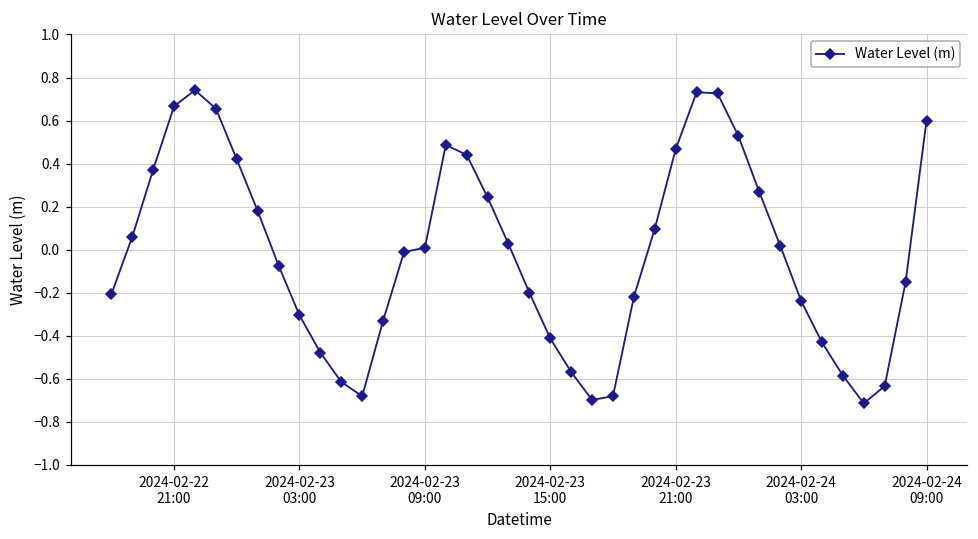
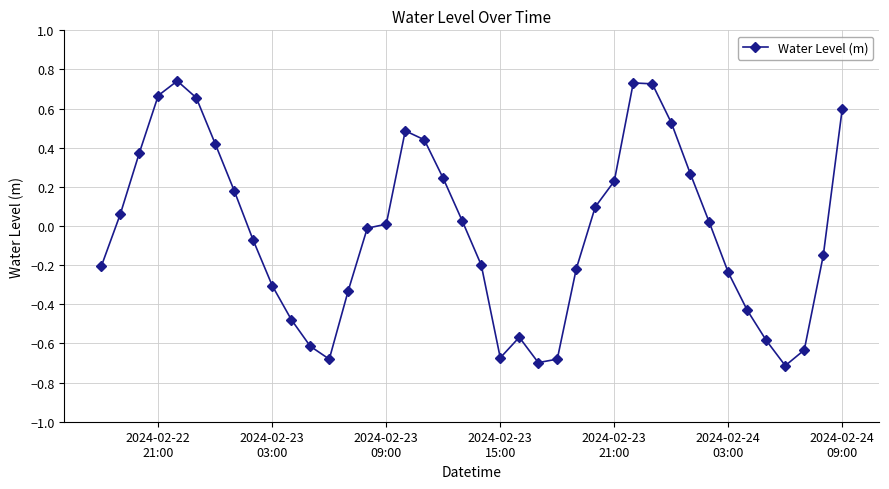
2024-02-23 15:00: -0.41 -> -0.67
2024-02-23 21:00: 0.47 -> 0.23
